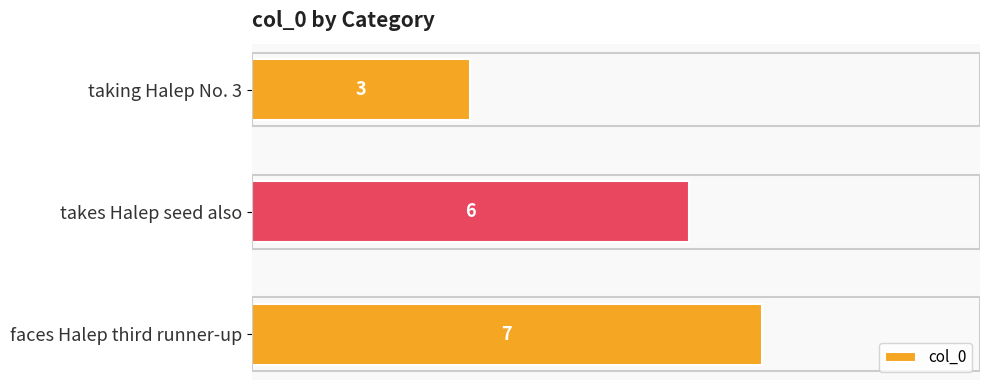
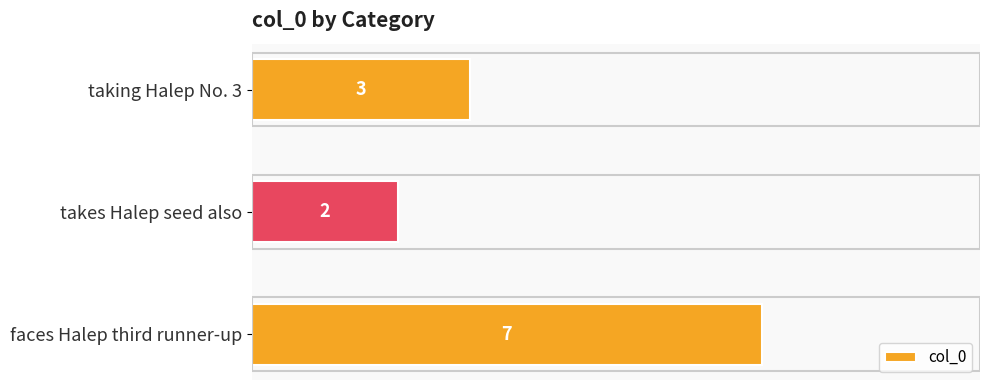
takes Halep seed also: 6 -> 2
